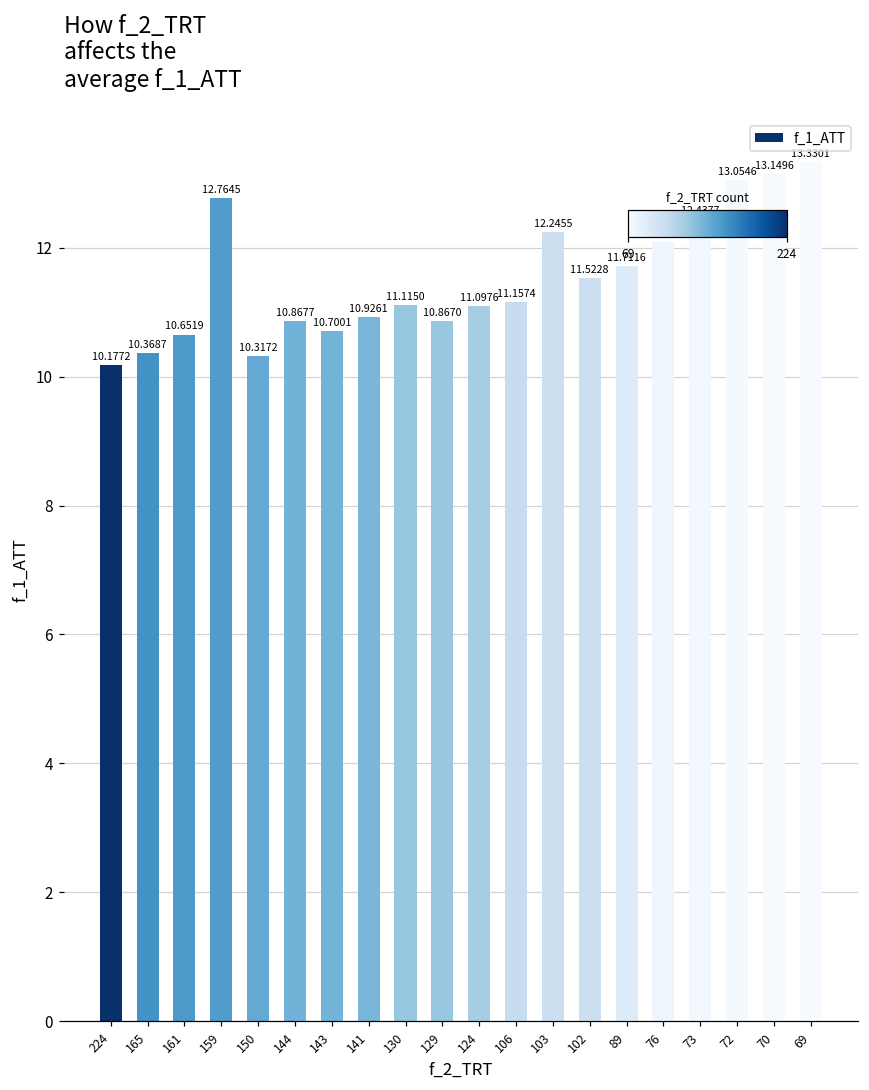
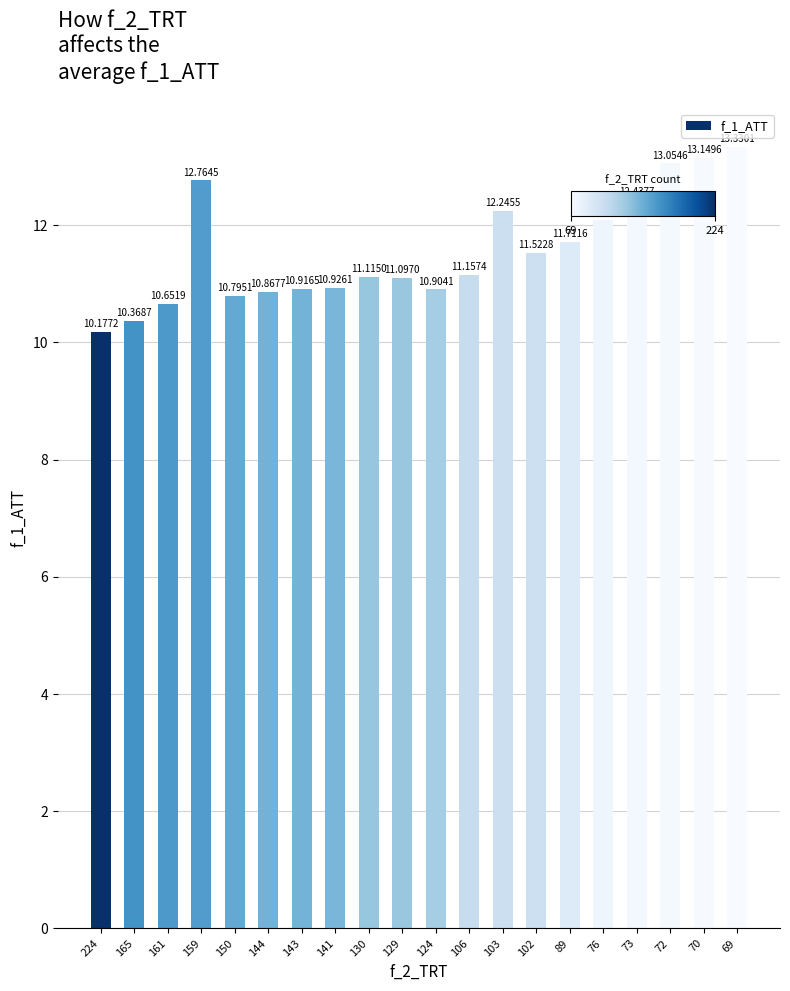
150: 10.3172 -> 10.7951
143: 10.7001 -> 10.9165
129: 10.8670 -> 11.0970
124: 11.0976 -> 10.9041
